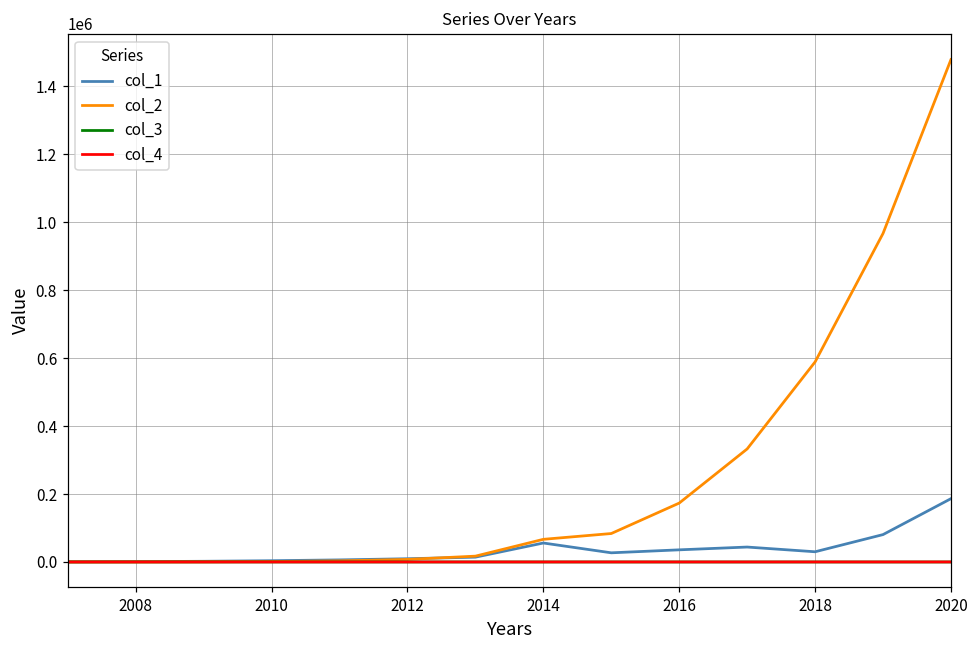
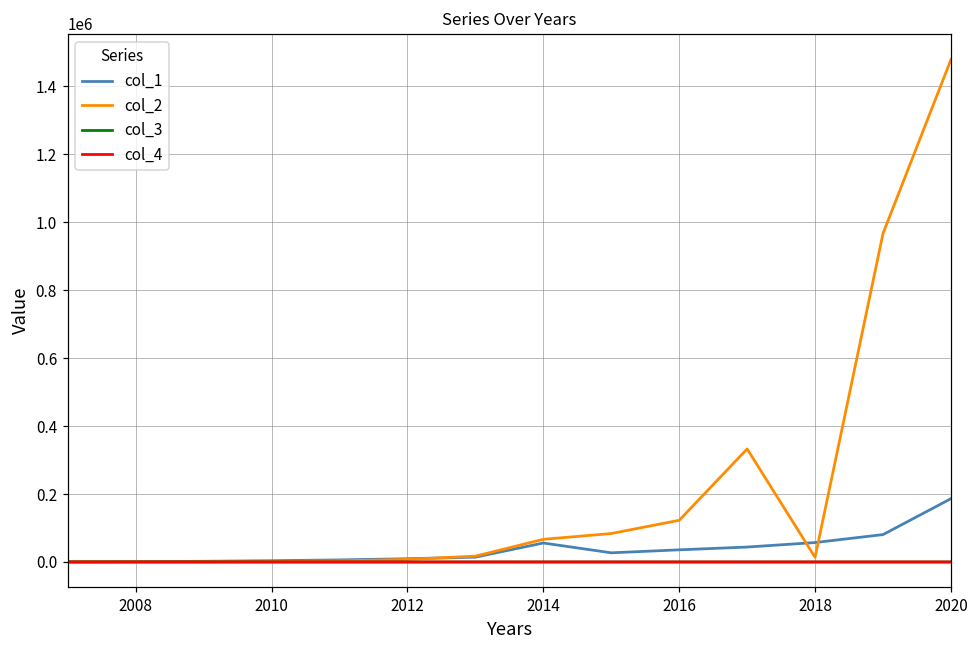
col_2, 2016: 170000 -> 120000
col_1, 2018: 30000 -> 60000
col_2, 2018: 590000 -> 10000
